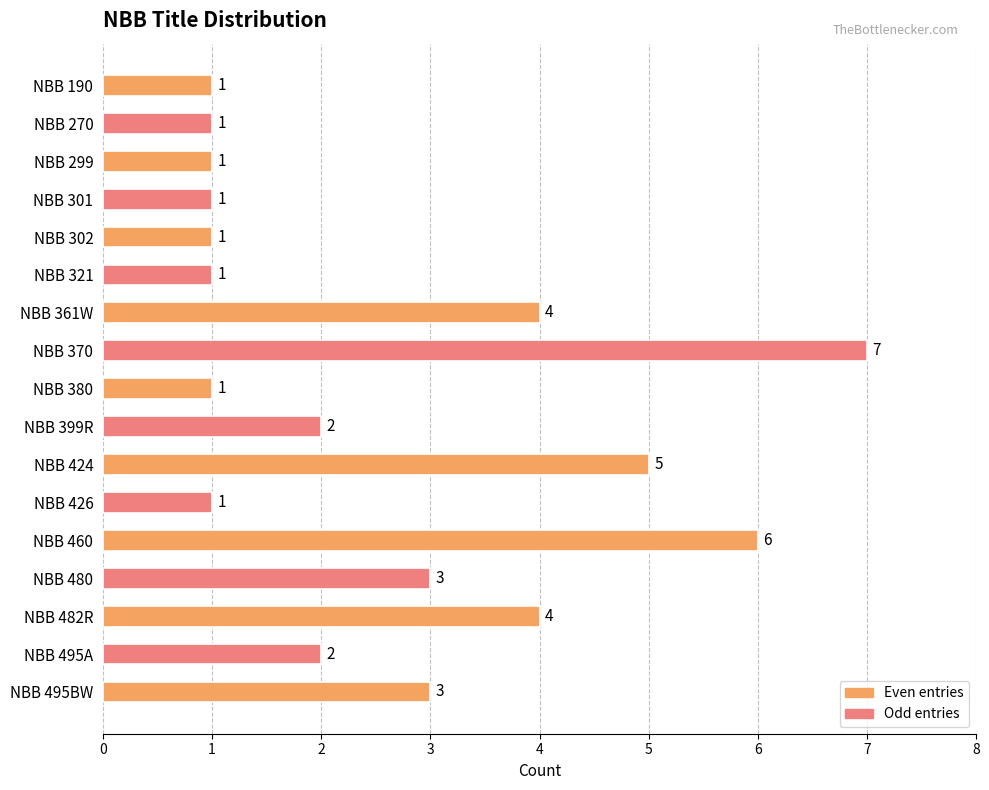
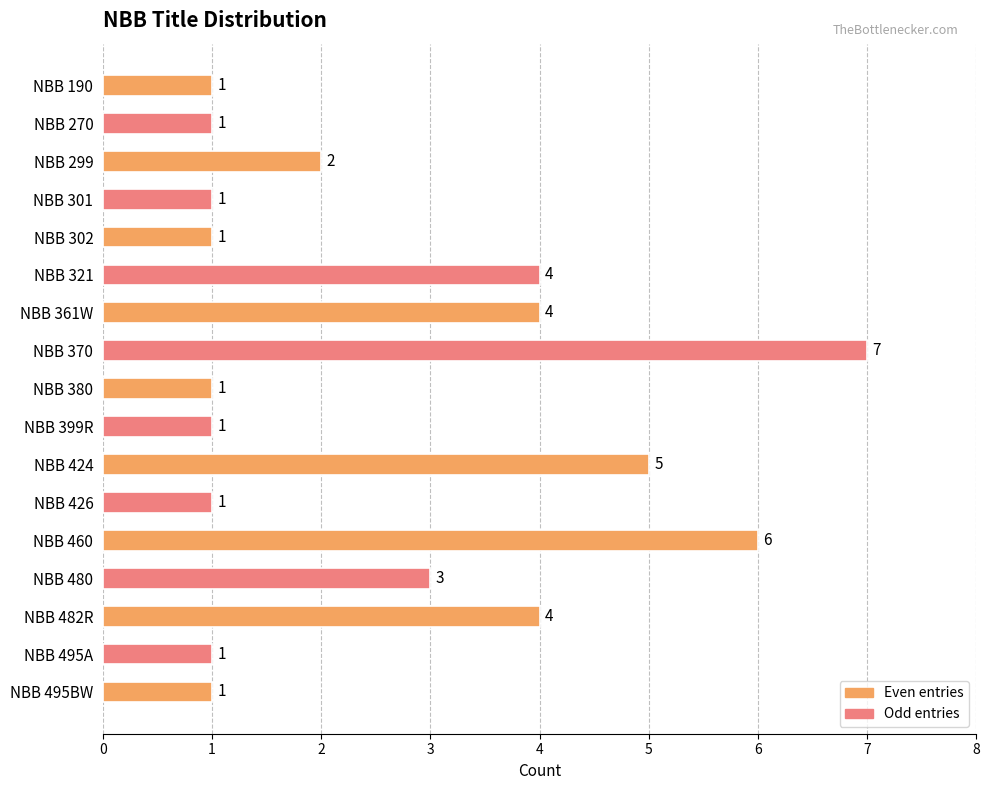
NBB 299: 1 -> 2
NBB 321: 1 -> 4
NBB 399R: 2 -> 1
NBB 495A: 2 -> 1
NBB 495BW: 3 -> 1
